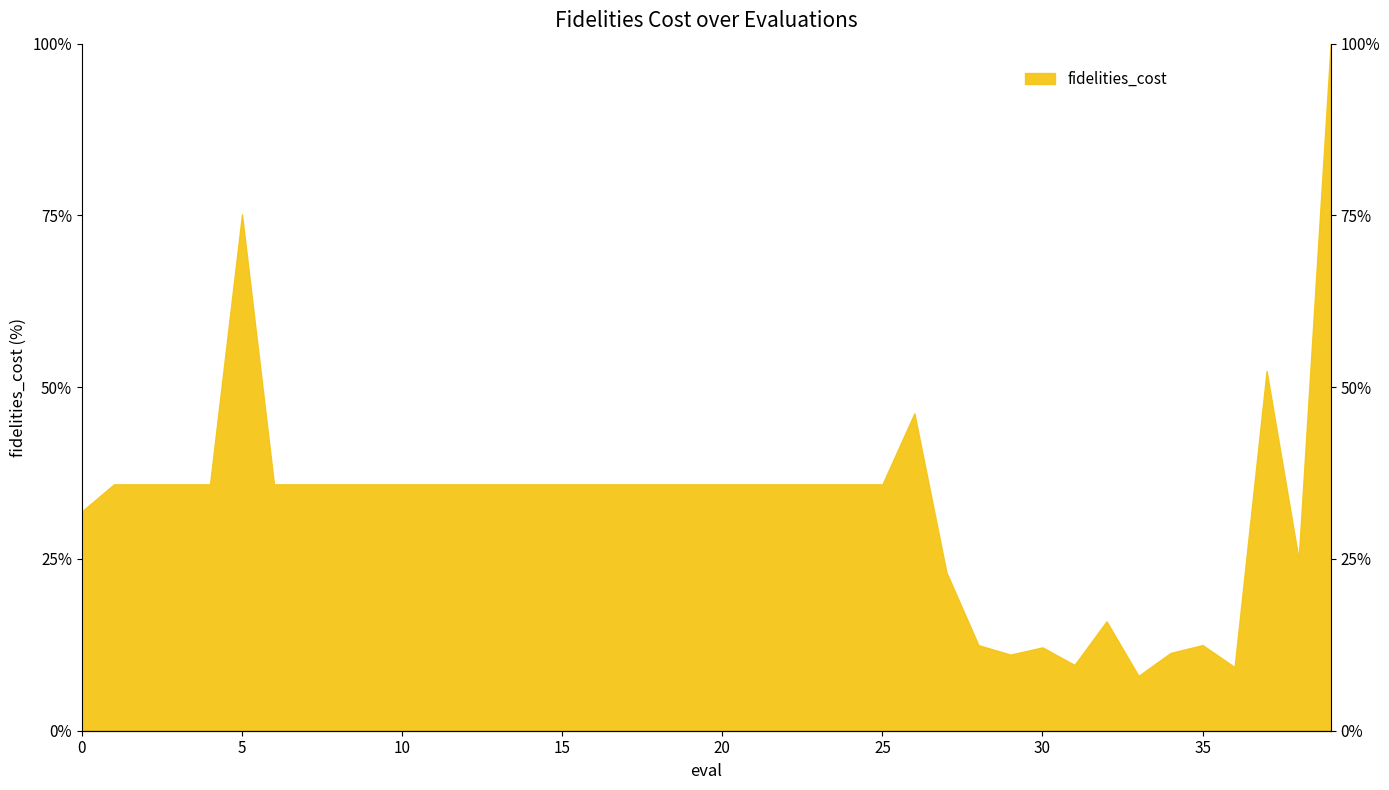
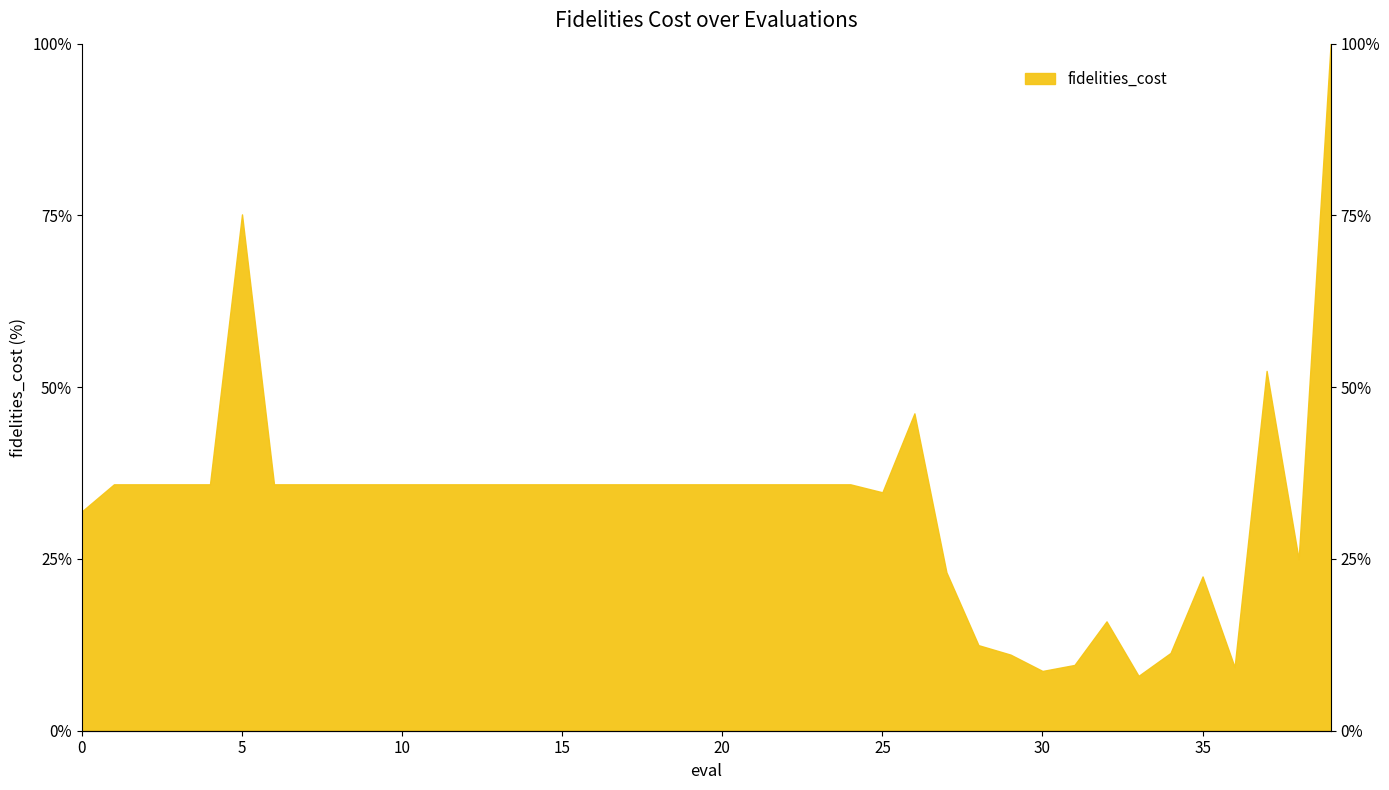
25: 36% -> 35%
30: 12% -> 9%
35: 12% -> 22%
